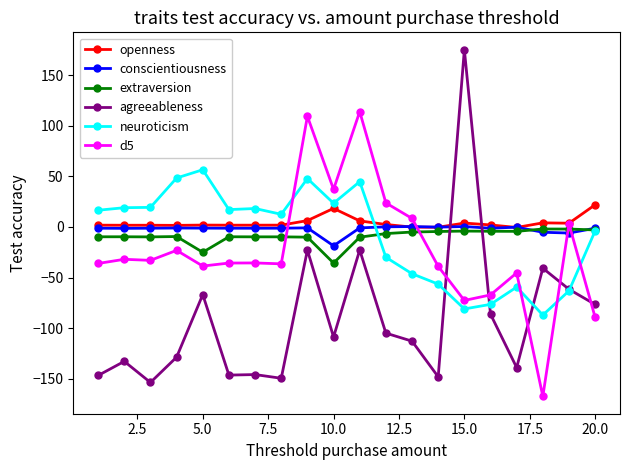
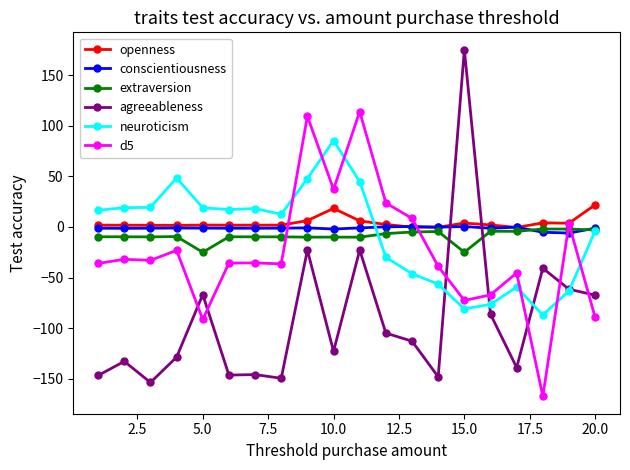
neuroticism, 5.0: 57 -> 19
d5, 5.0: -39 -> -92
conscientiousness, 10.0: -19 -> -2
extraversion, 10.0: -36 -> -10
agreeableness, 10.0: -109 -> -123
neuroticism, 10.0: 23 -> 85
extraversion, 15.0: -4 -> -25
agreeableness, 20.0: -77 -> -67
